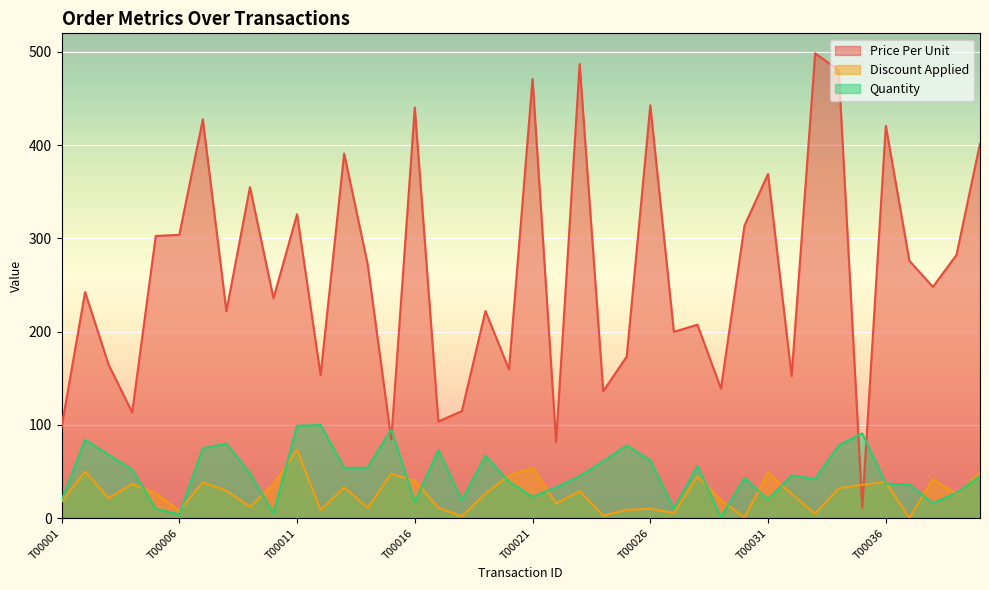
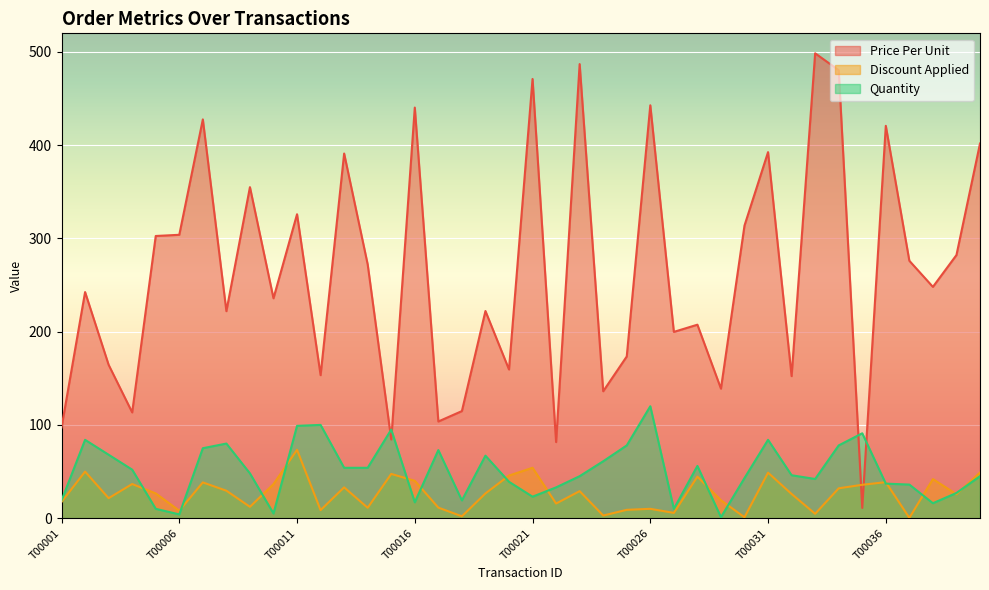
Quantity, T00026: 60 -> 120
Price Per Unit, T00031: 370 -> 390
Quantity, T00031: 20 -> 80
